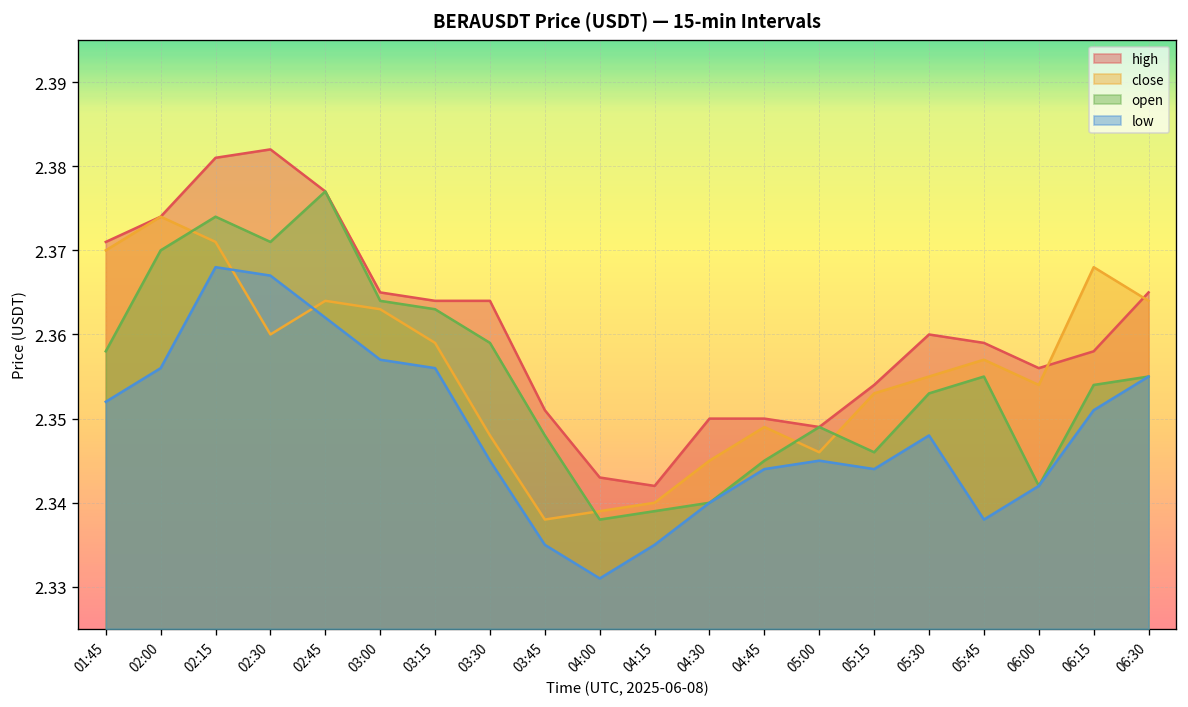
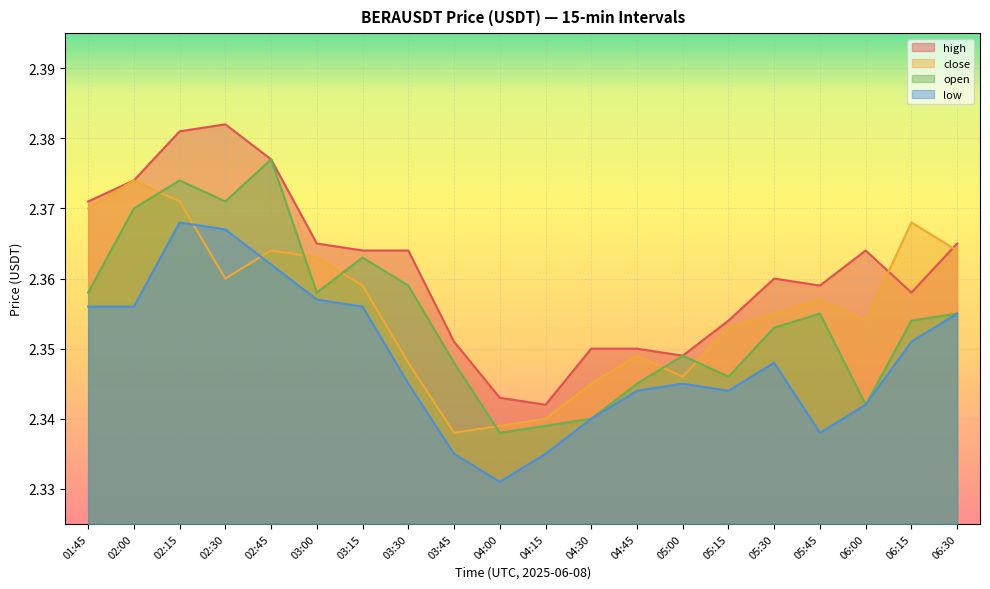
low, 01:45: 2.352 -> 2.356
open, 03:00: 2.364 -> 2.358
high, 06:00: 2.356 -> 2.364
